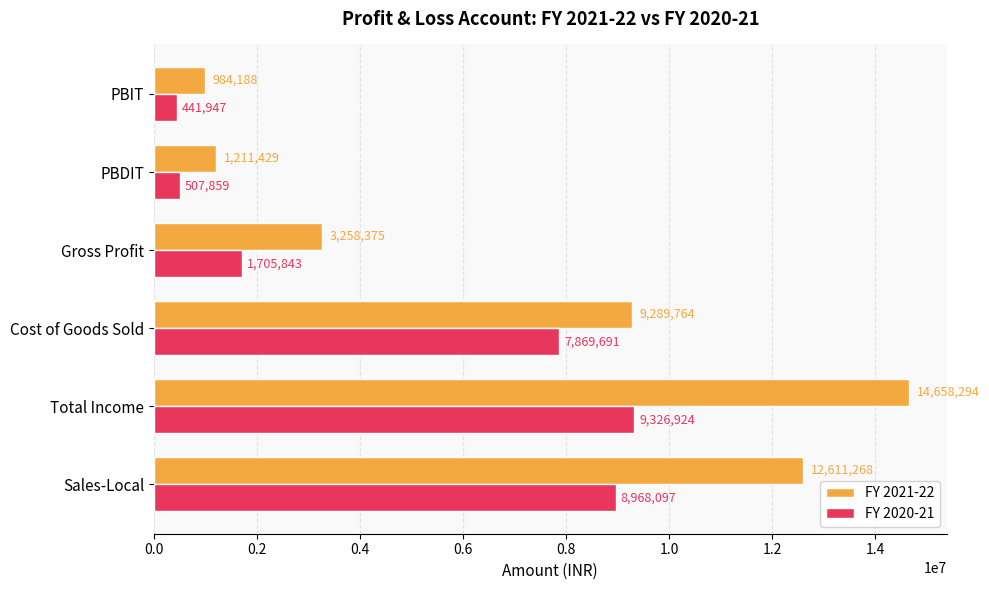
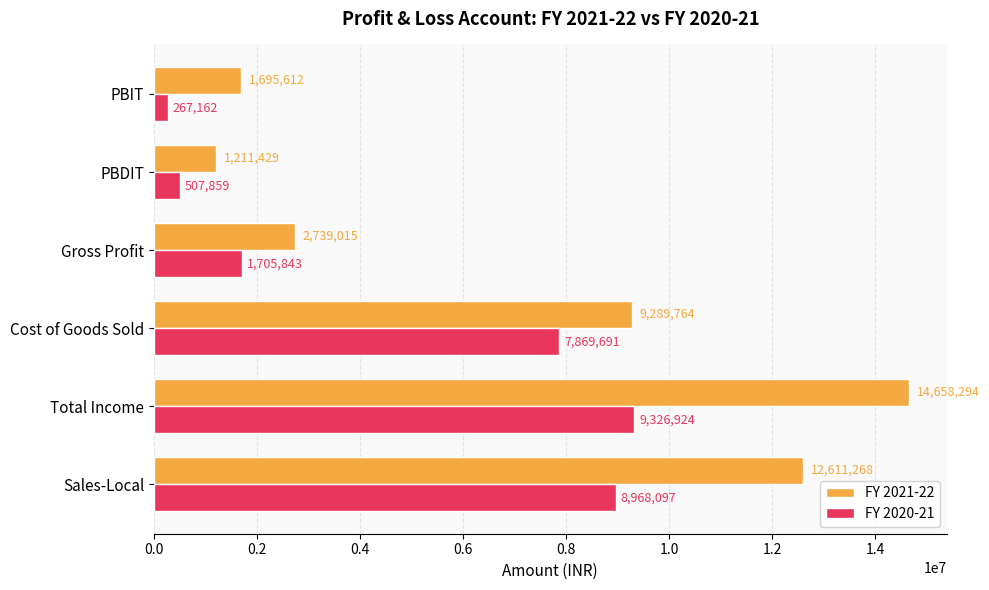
FY 2021-22, PBIT: 984,188 -> 1,695,612
FY 2020-21, PBIT: 441,947 -> 267,162
FY 2021-22, Gross Profit: 3,258,375 -> 2,739,015
